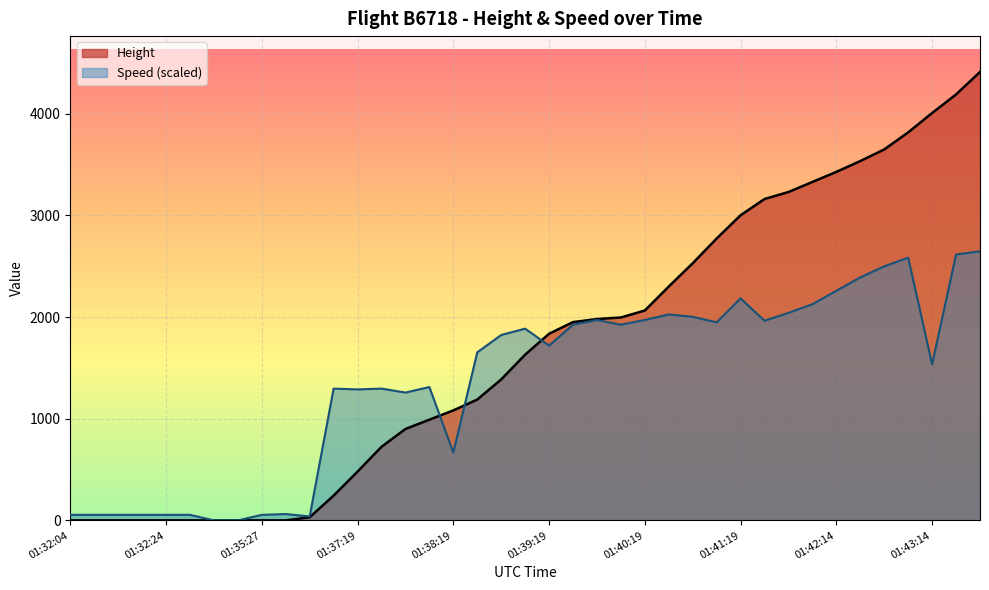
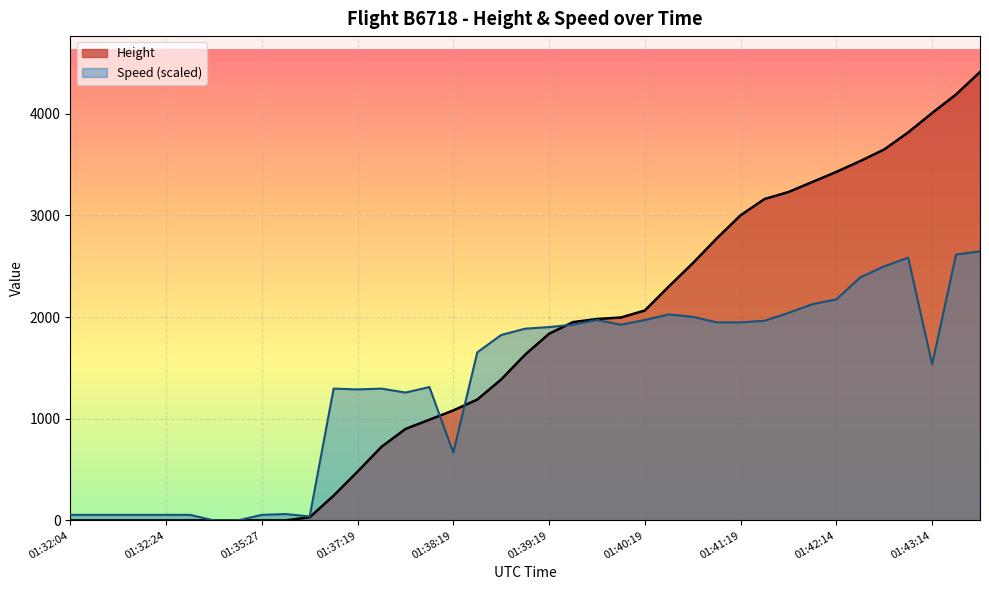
Speed (scaled), 01:39:19: 1720 -> 1900
Speed (scaled), 01:41:19: 2180 -> 1950
Speed (scaled), 01:42:14: 2260 -> 2170
